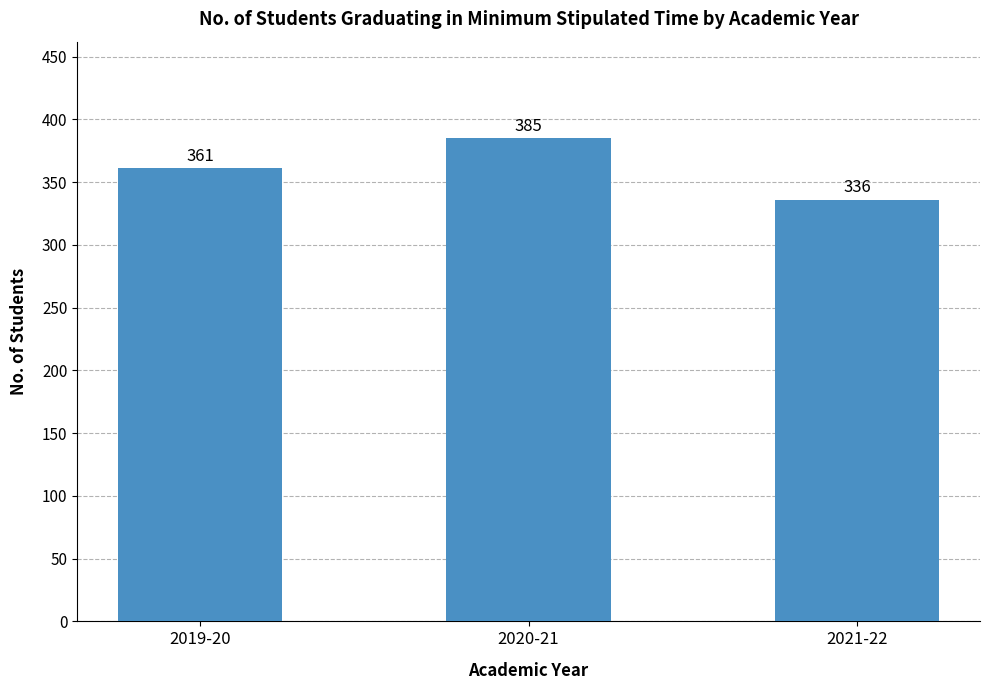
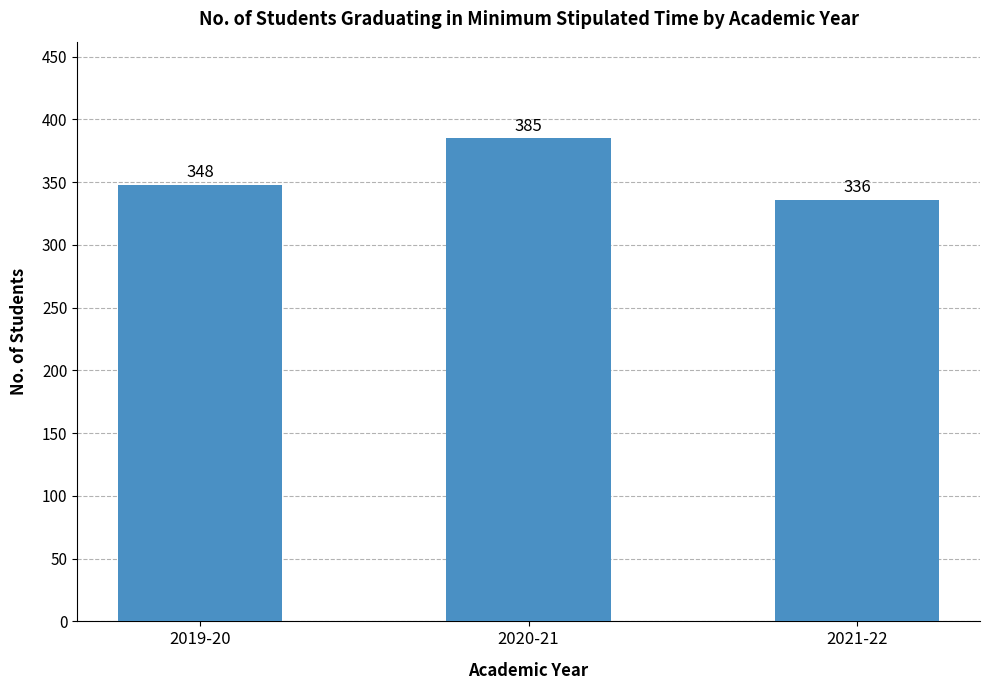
2019-20: 361 -> 348
